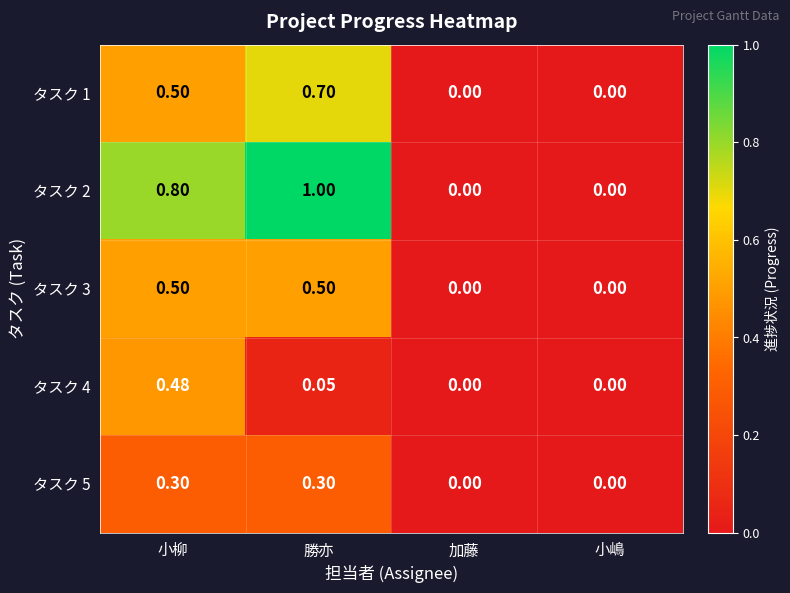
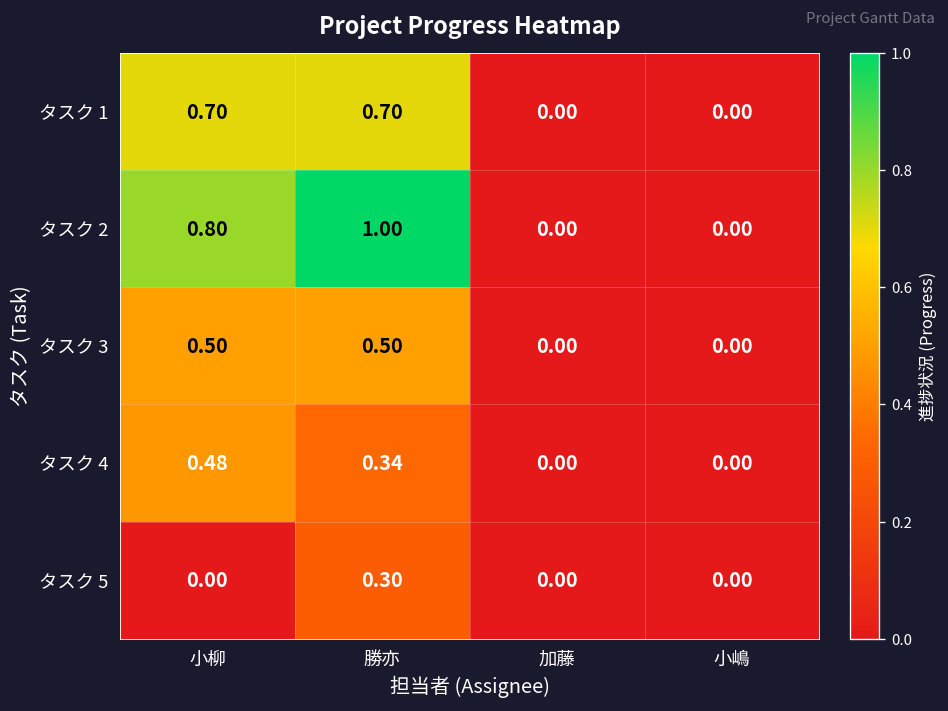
タスク 1, 小柳: 0.50 -> 0.70
タスク 4, 勝亦: 0.05 -> 0.34
タスク 5, 小柳: 0.30 -> 0.00
